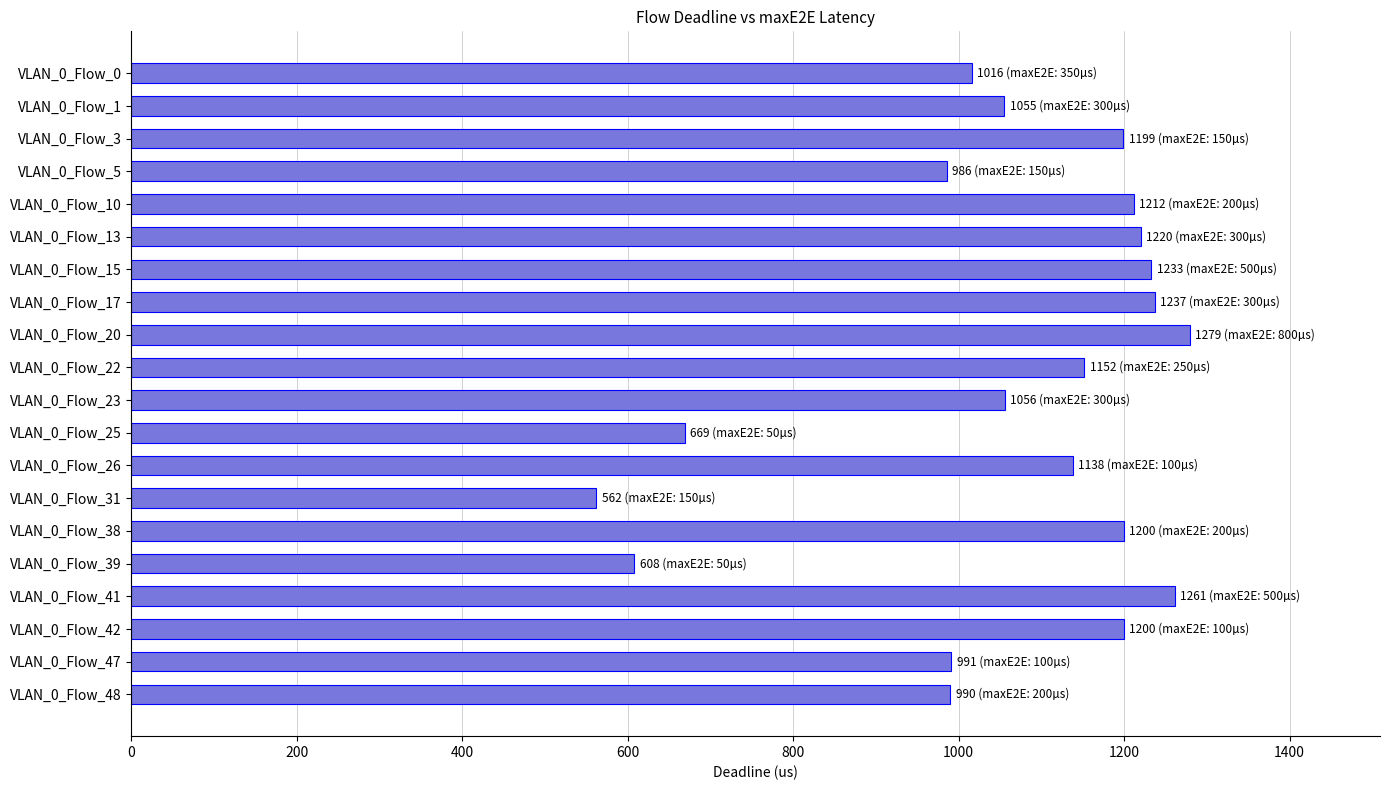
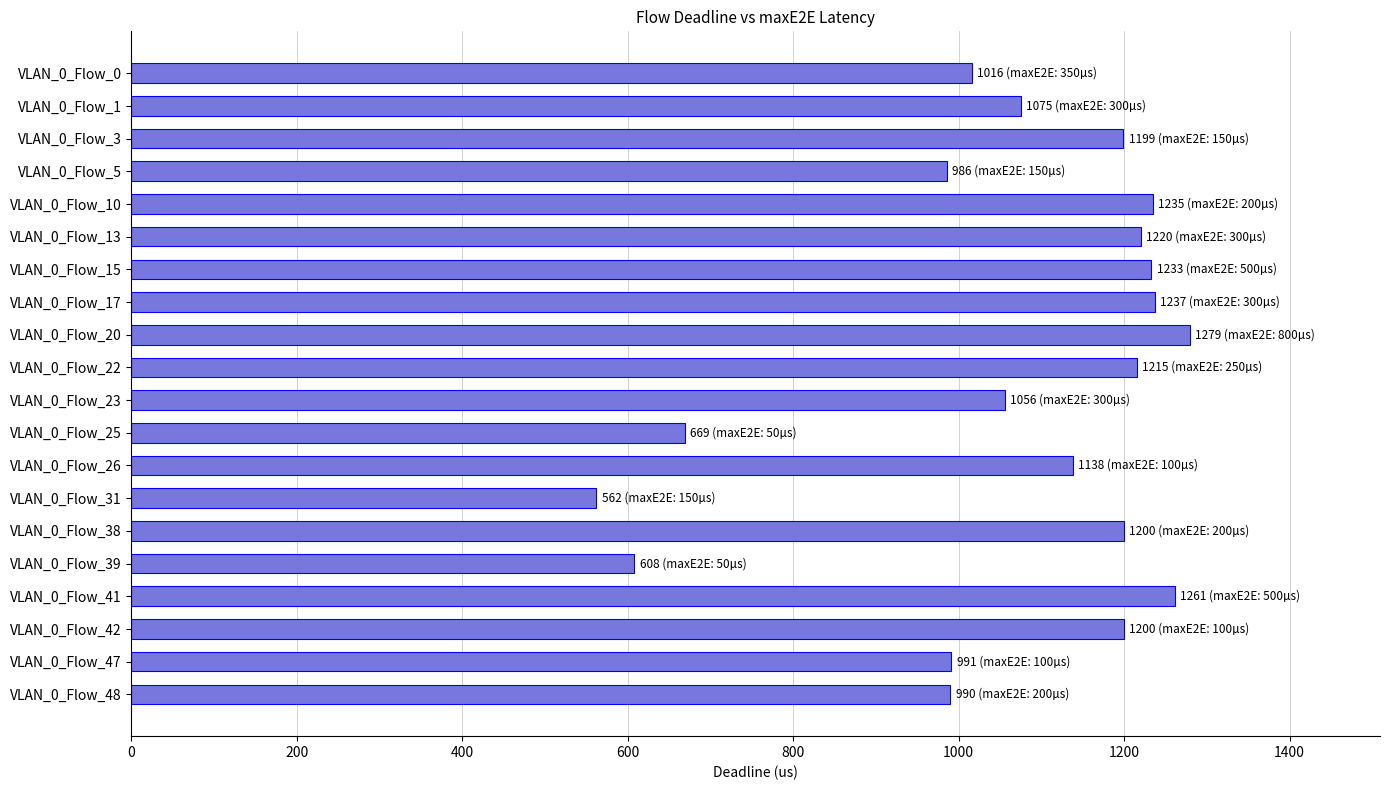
VLAN_0_Flow_1: 1055 -> 1075
VLAN_0_Flow_10: 1212 -> 1235
VLAN_0_Flow_22: 1152 -> 1215
